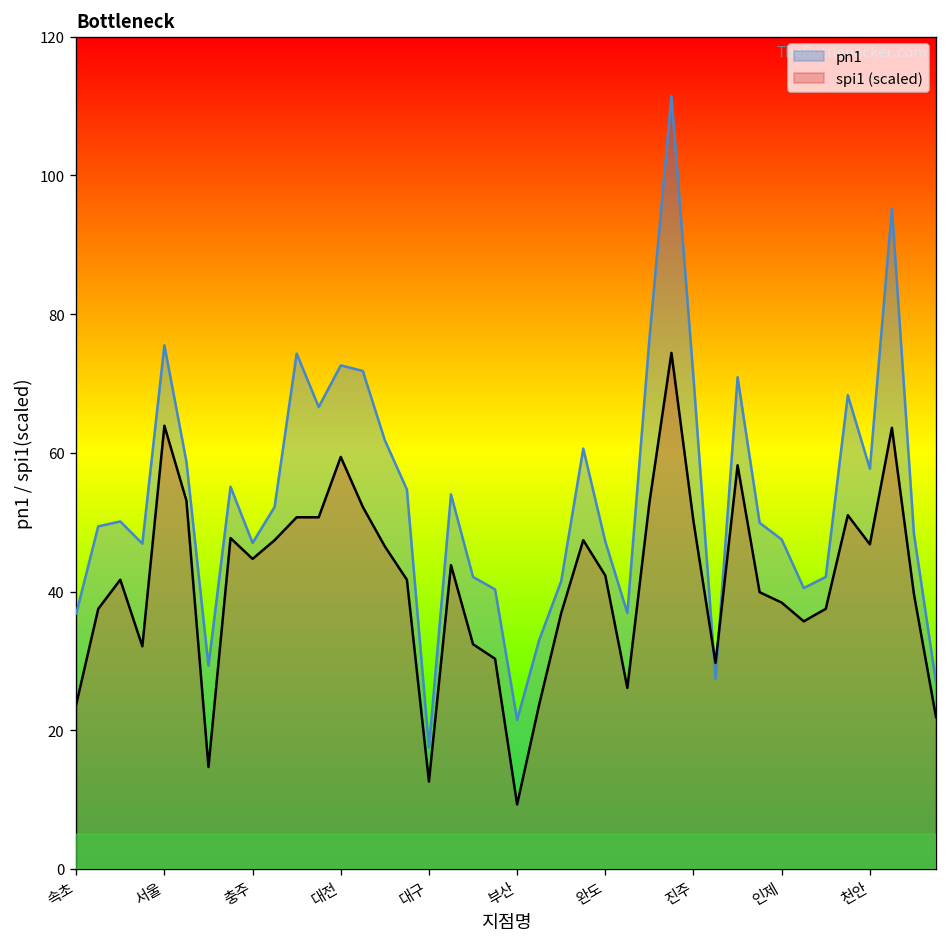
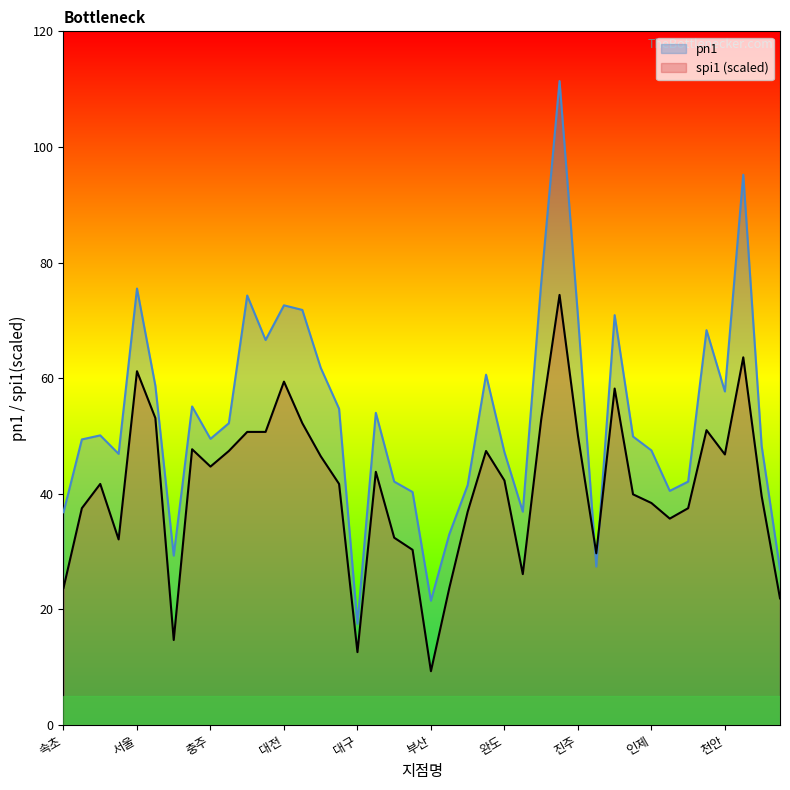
spi1 (scaled), 서울: 64 -> 61
pn1, 충주: 47 -> 50
